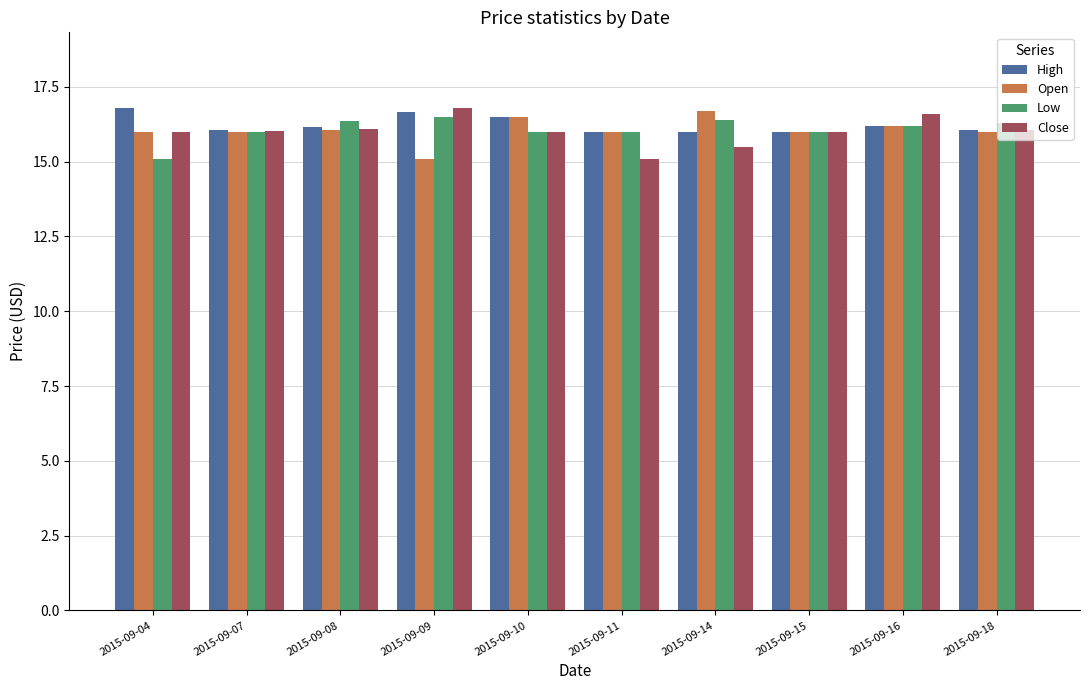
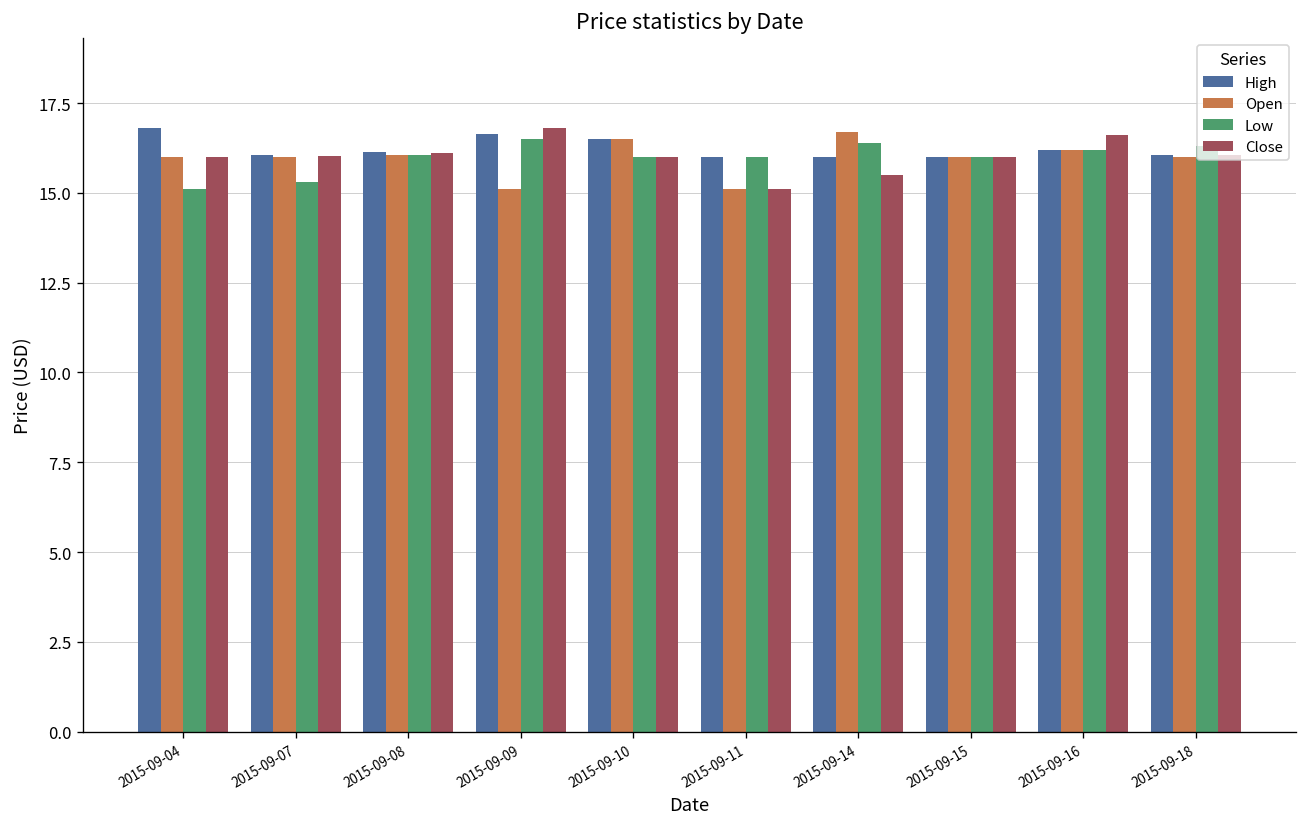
Low, 2015-09-07: 16.0 -> 15.3
Low, 2015-09-08: 16.4 -> 16.0
Open, 2015-09-11: 16.0 -> 15.1
